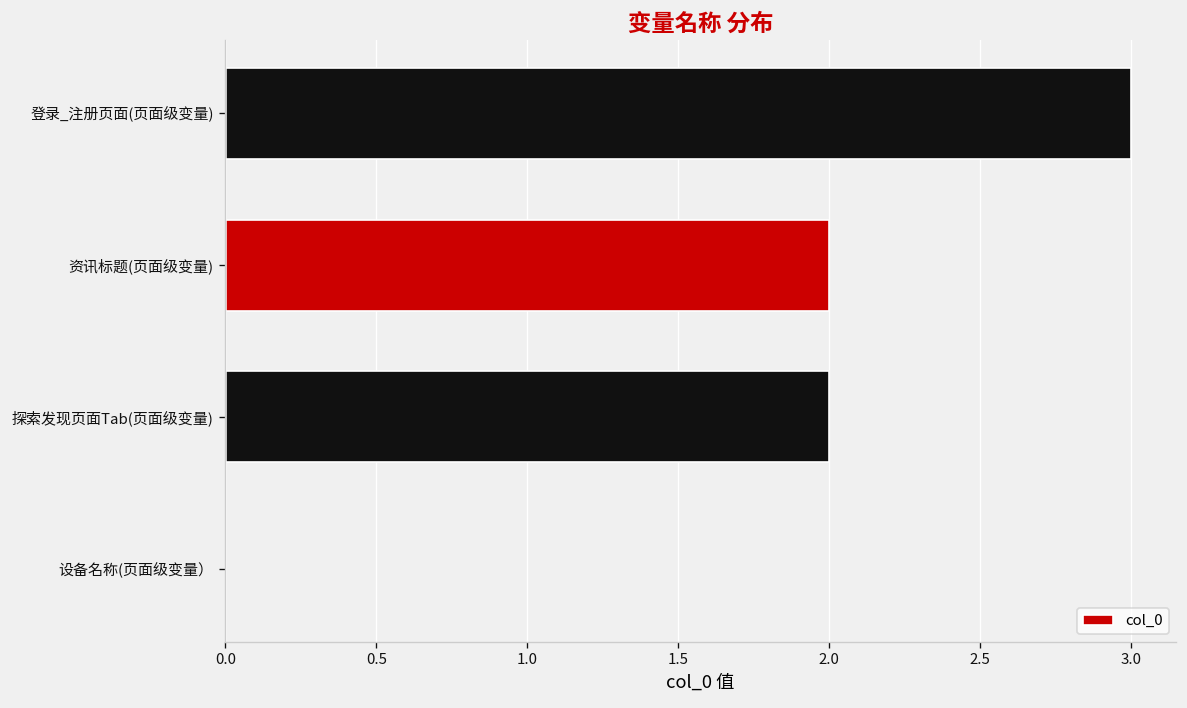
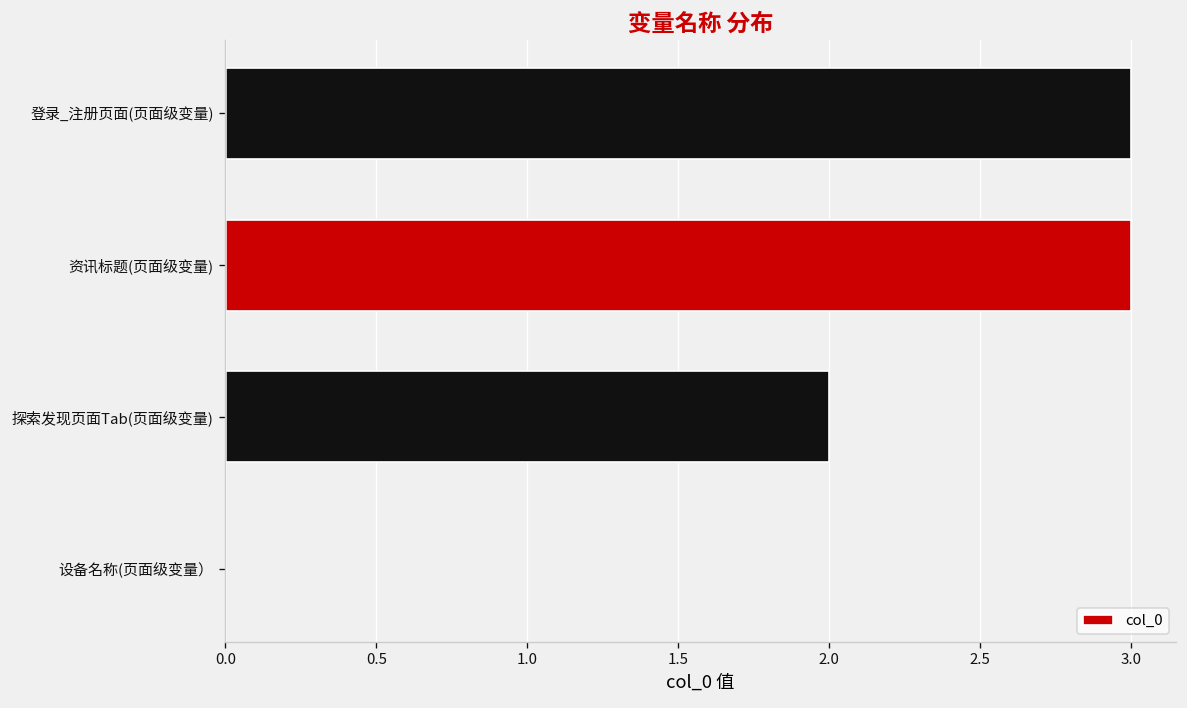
资讯标题(页面级变量): 2 -> 3
